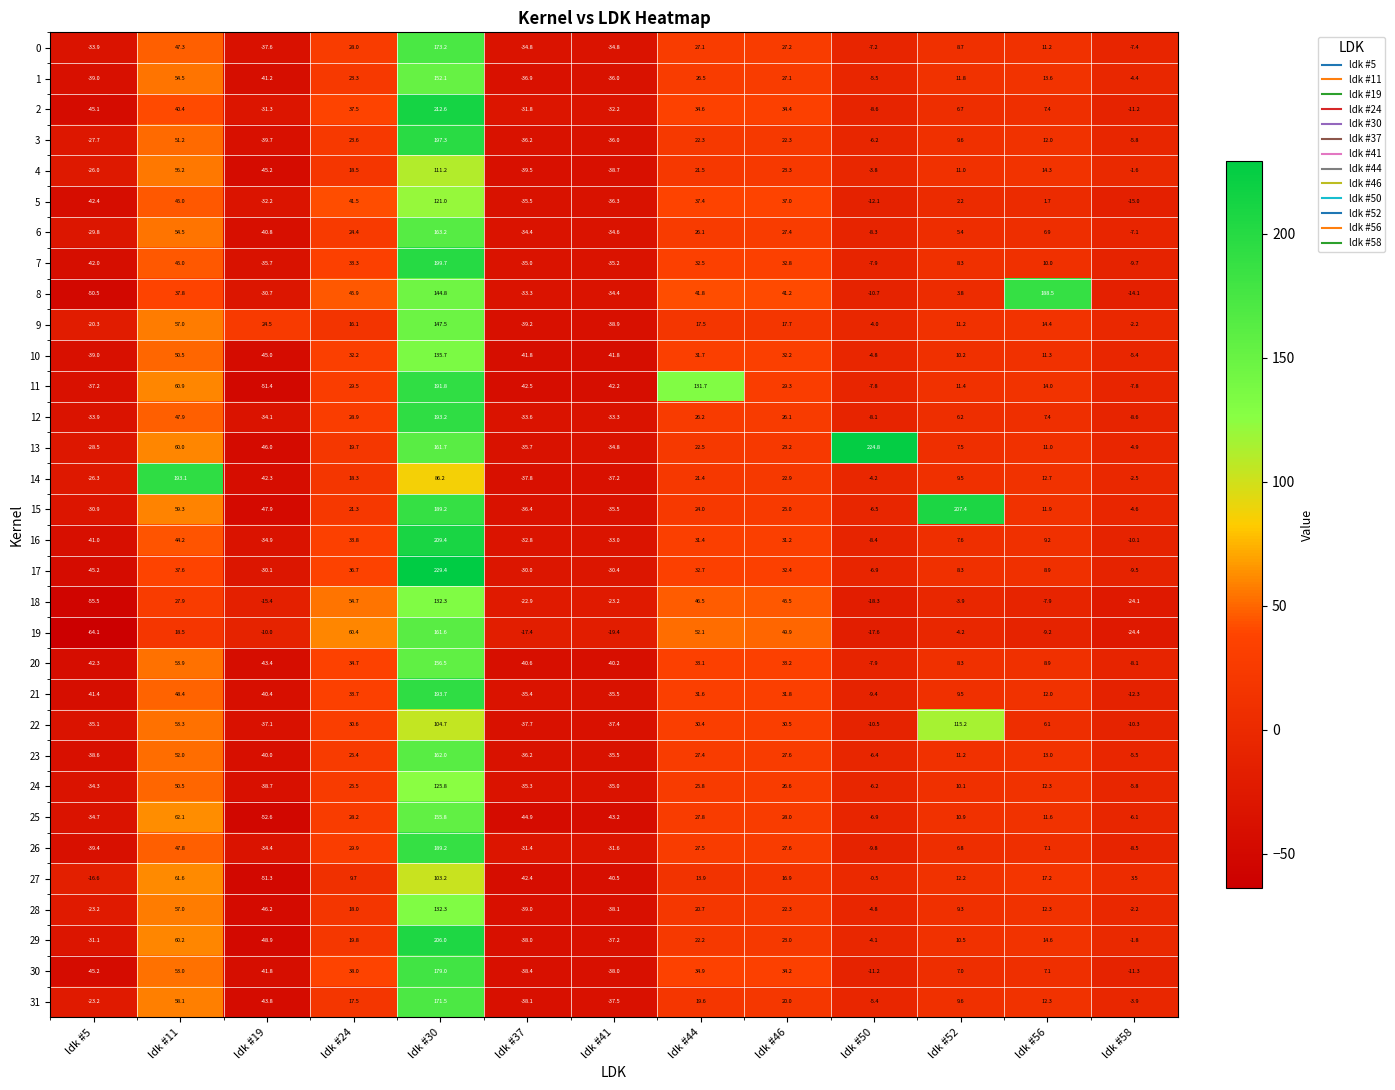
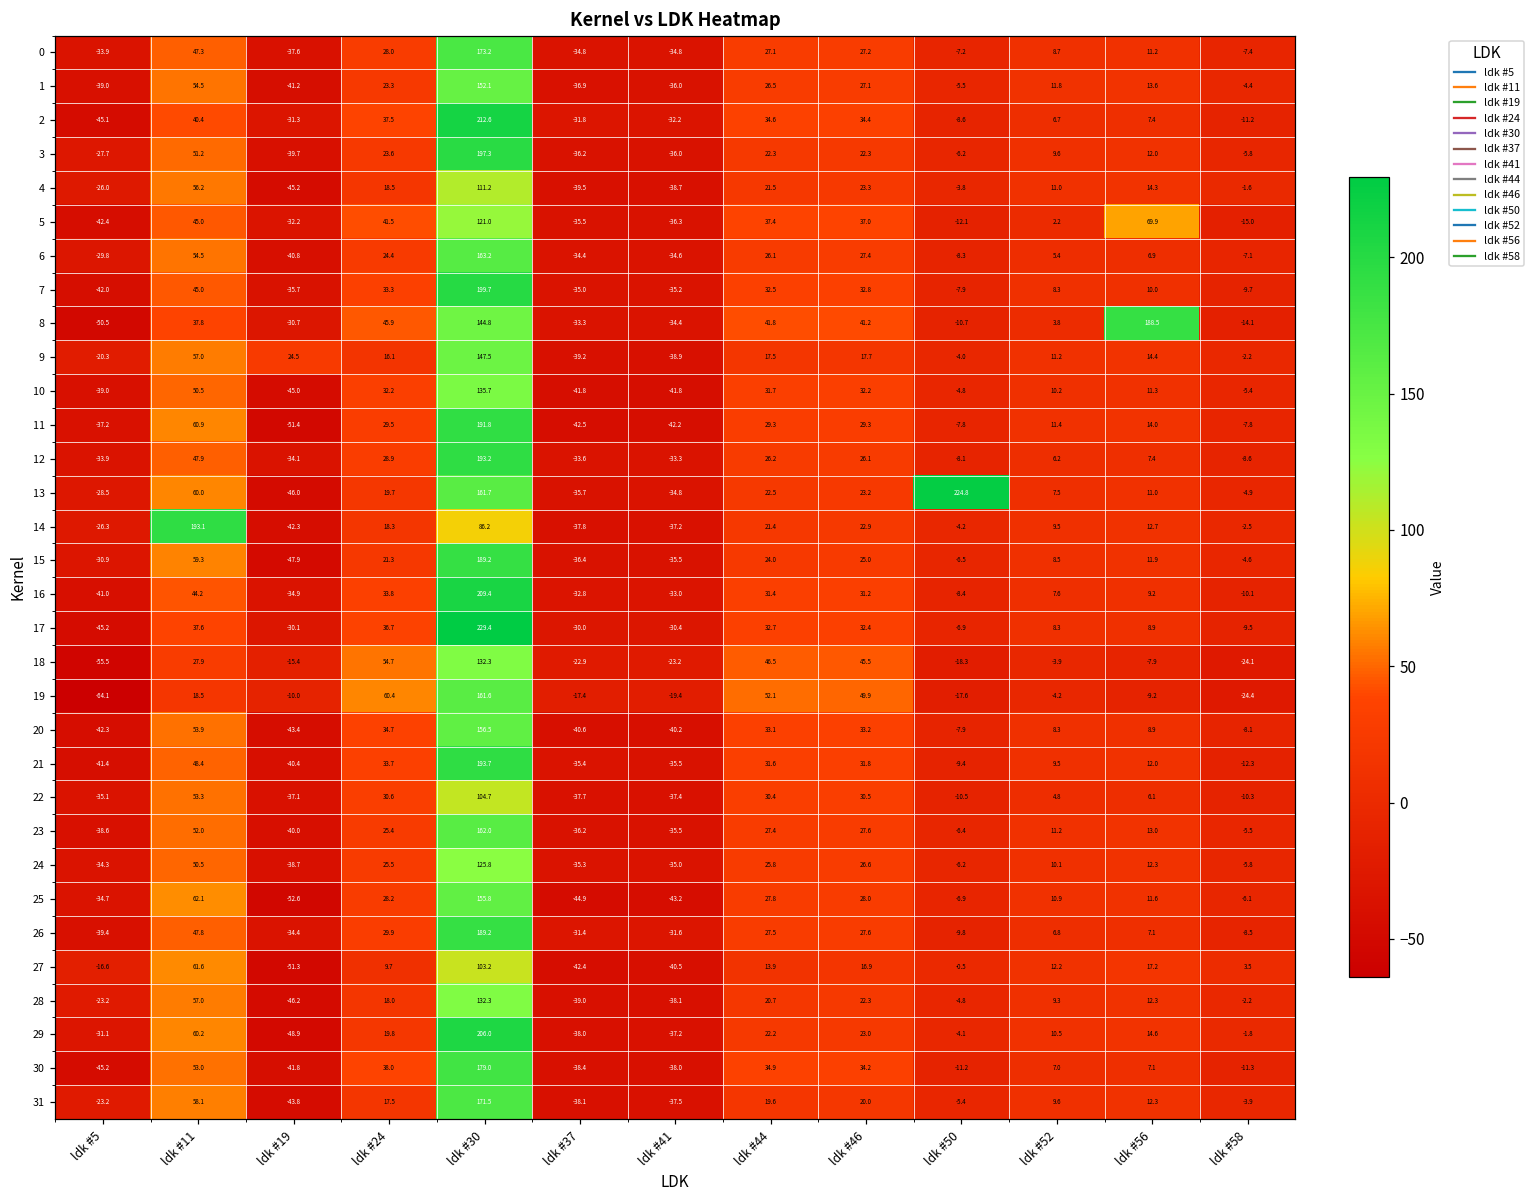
5, ldk #56: 1.7 -> 69.9
11, ldk #44: 131.7 -> 29.3
15, ldk #52: 207.4 -> 8.5
22, ldk #52: 115.2 -> 4.8
